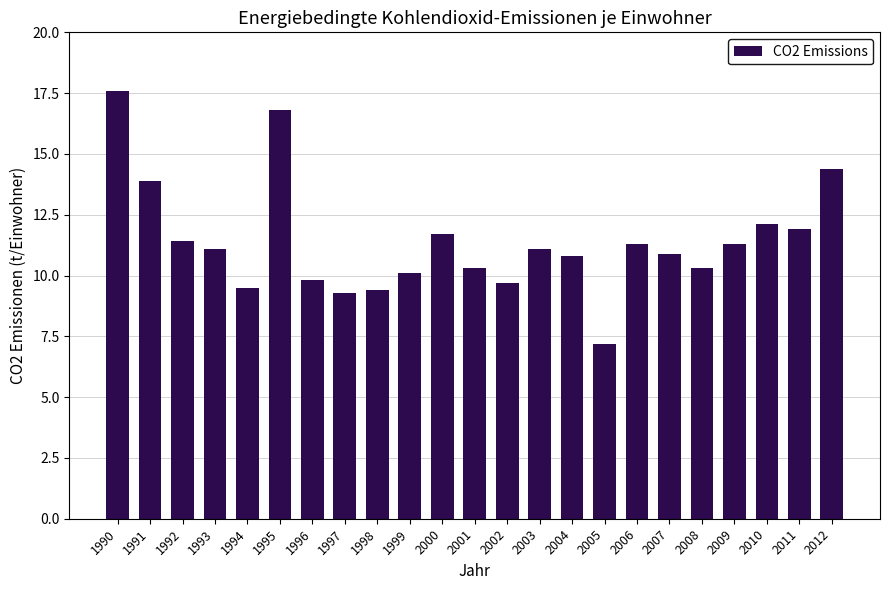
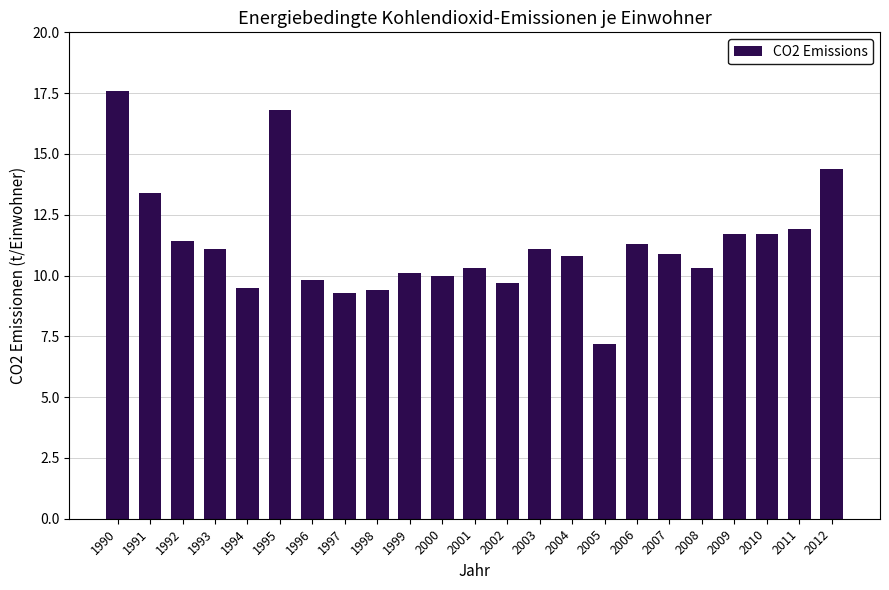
1991: 13.9 -> 13.4
2000: 11.7 -> 10.0
2009: 11.3 -> 11.7
2010: 12.1 -> 11.7
